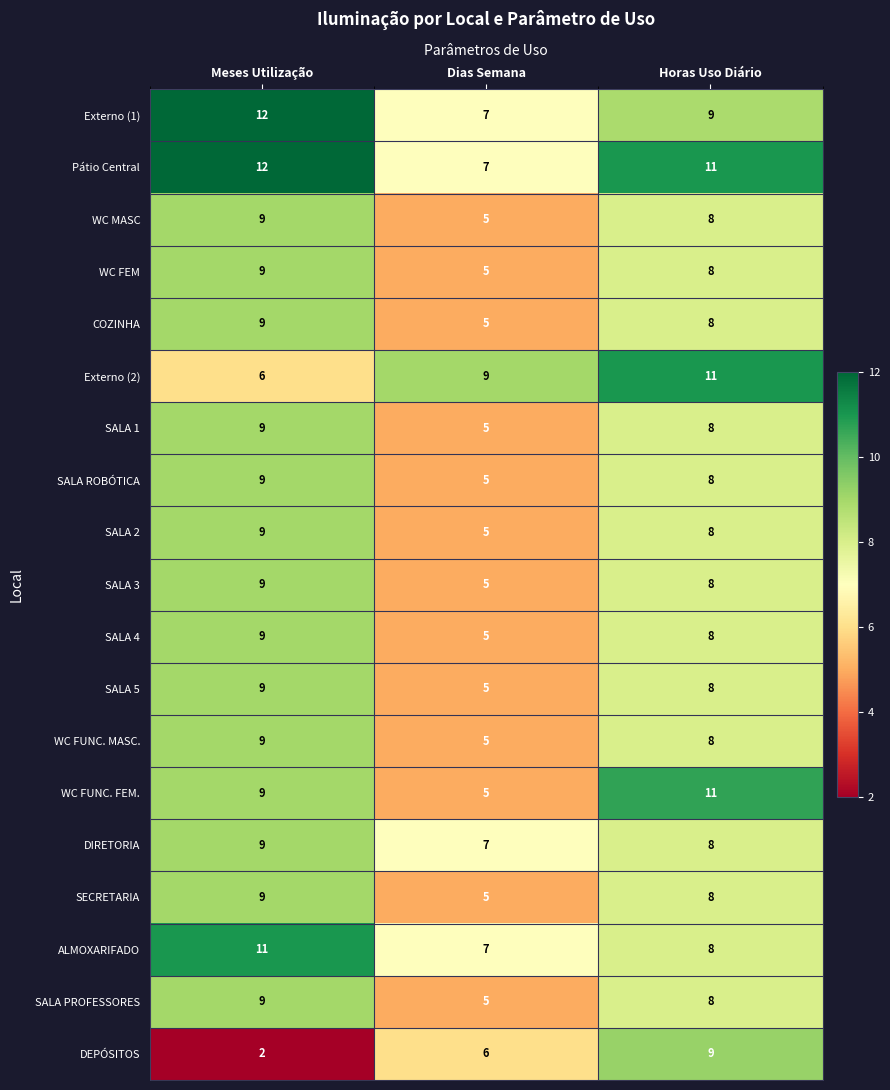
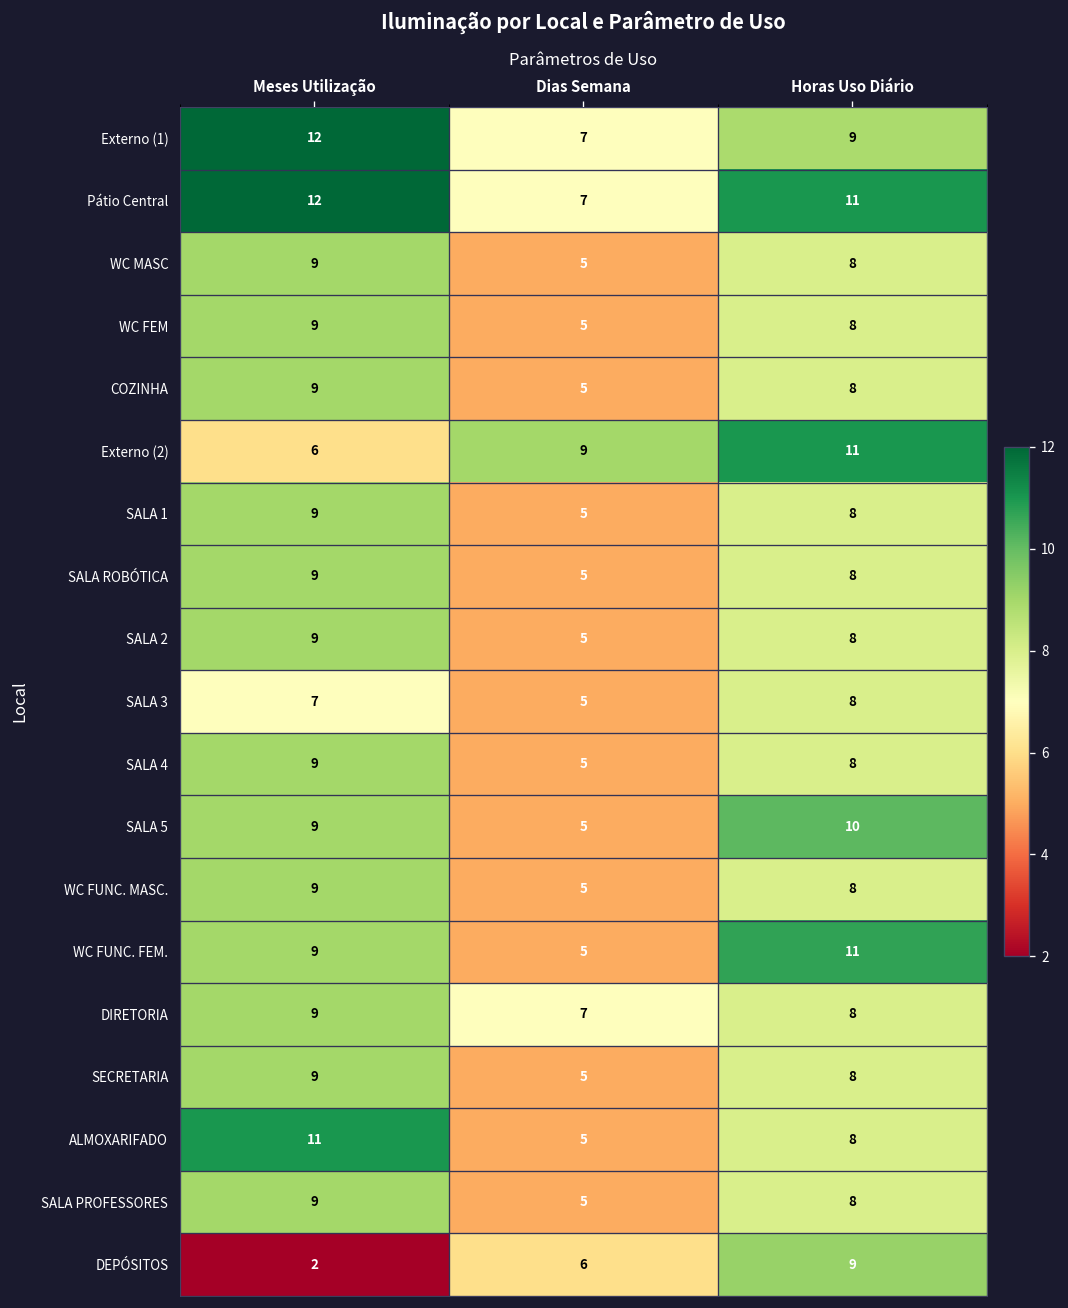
SALA 3, Meses Utilização: 9 -> 7
SALA 5, Horas Uso Diário: 8 -> 10
ALMOXARIFADO, Dias Semana: 7 -> 5
